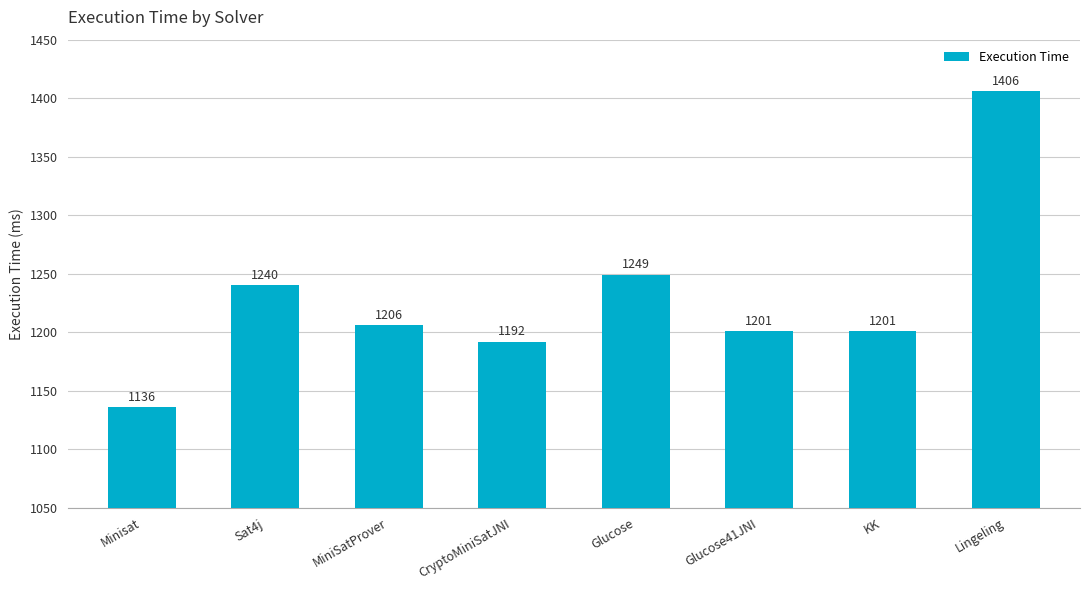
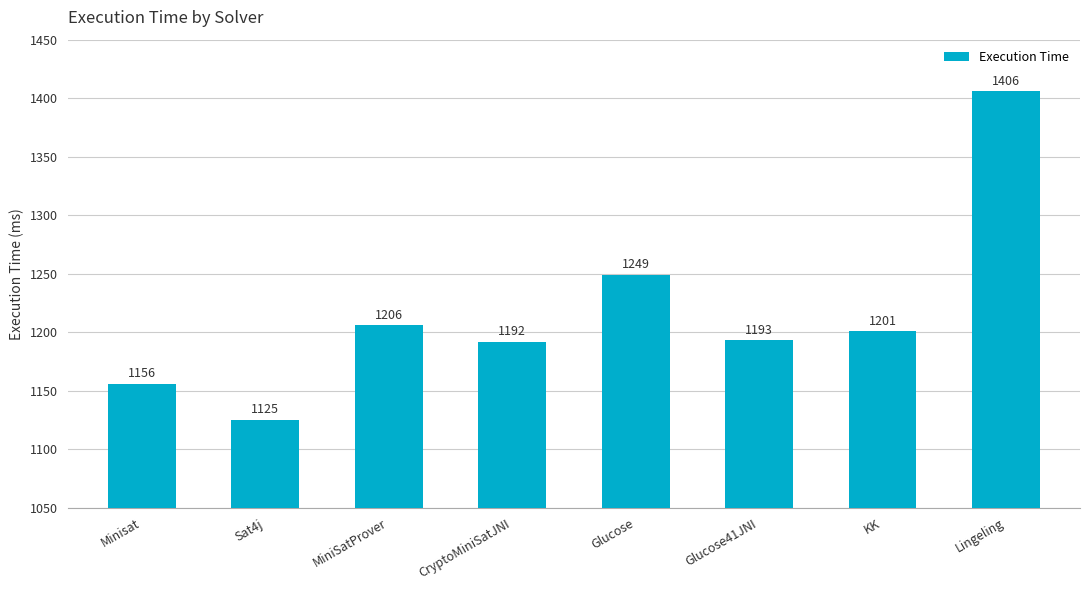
Minisat: 1136 -> 1156
Sat4j: 1240 -> 1125
Glucose41JNI: 1201 -> 1193
